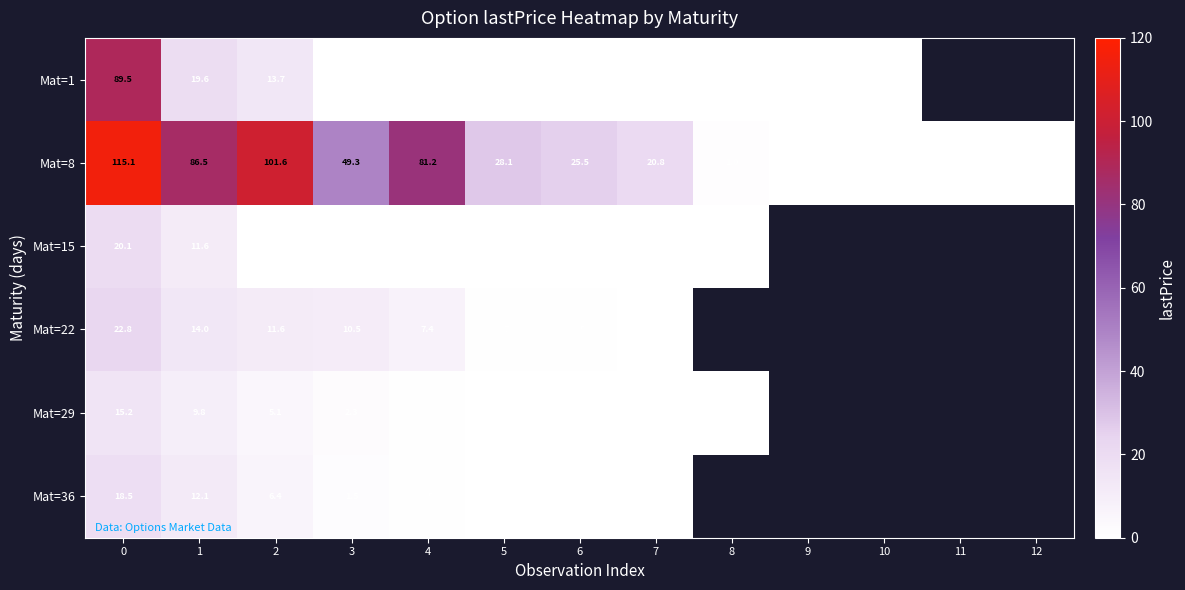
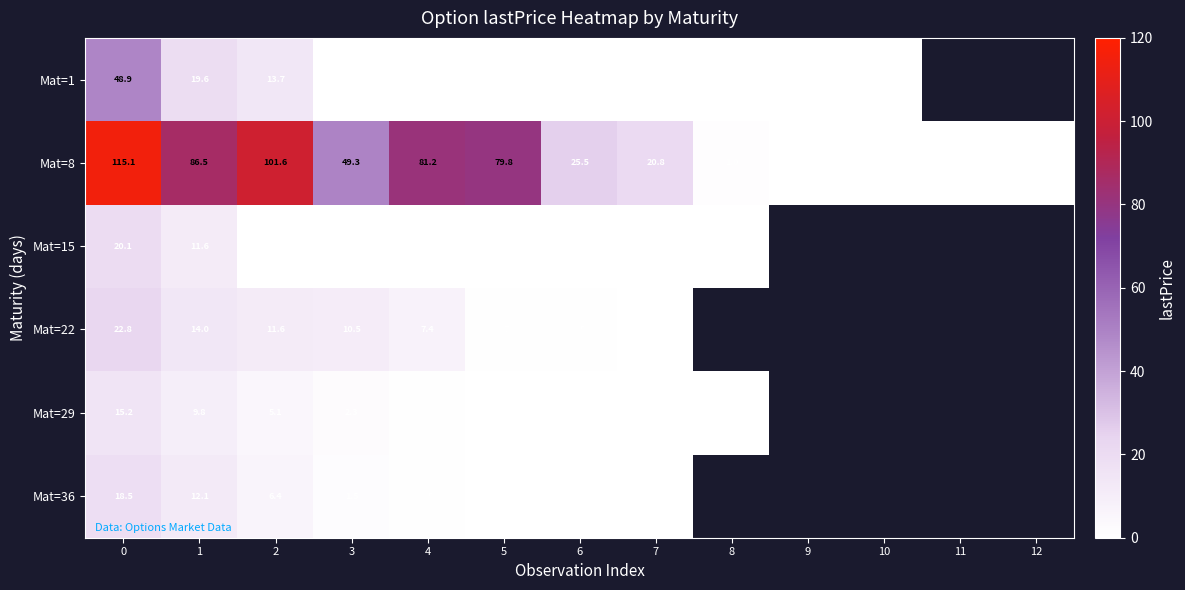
Mat=1, 0: 89.5 -> 48.9
Mat=8, 5: 28.1 -> 79.8
